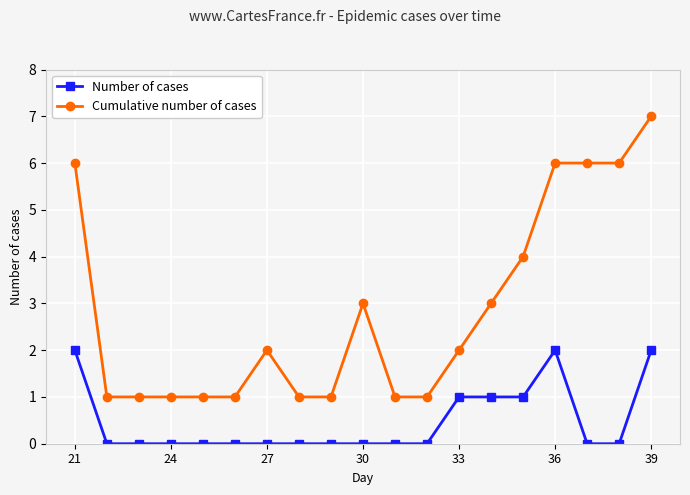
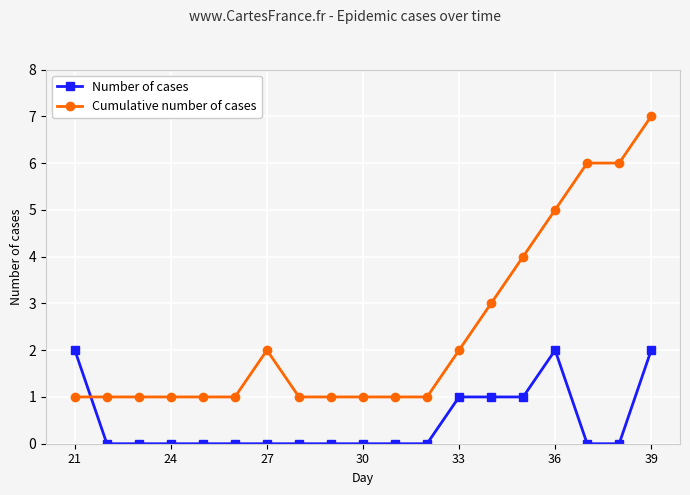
Cumulative number of cases, 21: 6 -> 1
Cumulative number of cases, 30: 3 -> 1
Cumulative number of cases, 36: 6 -> 5
